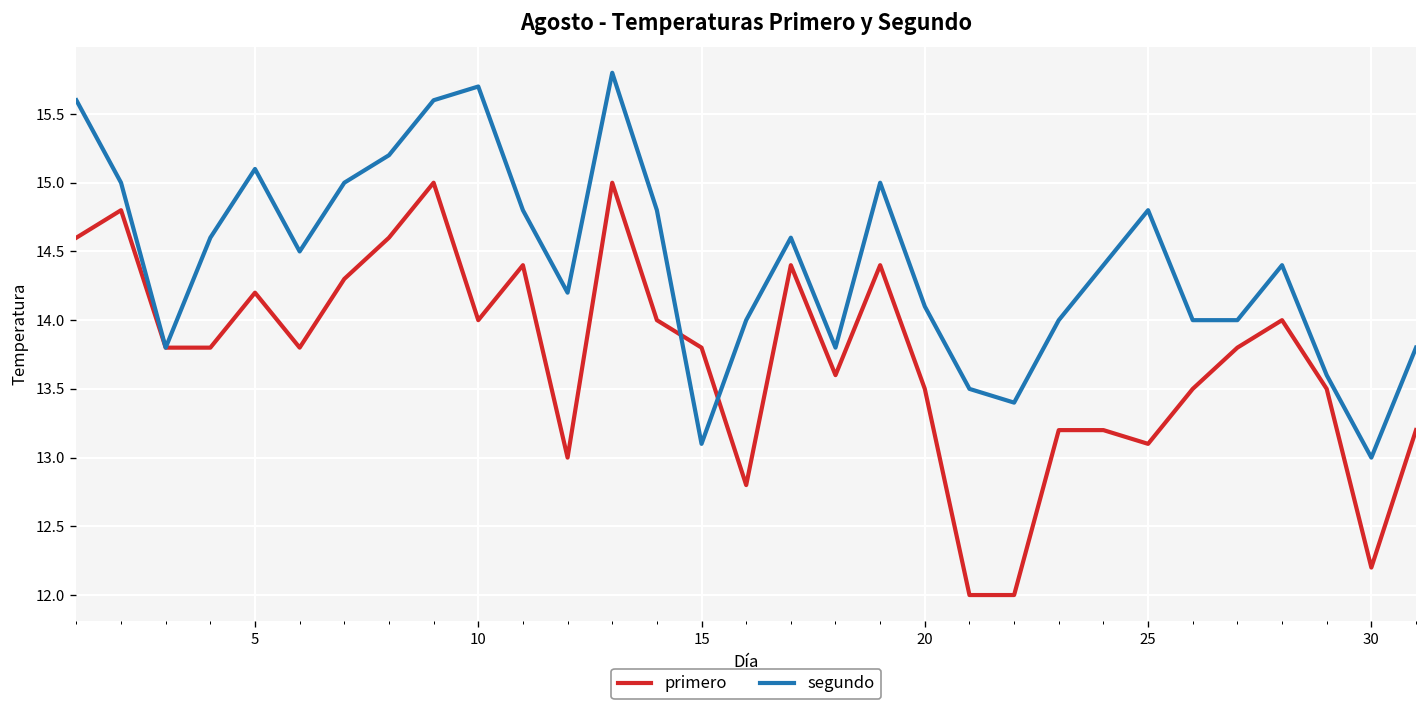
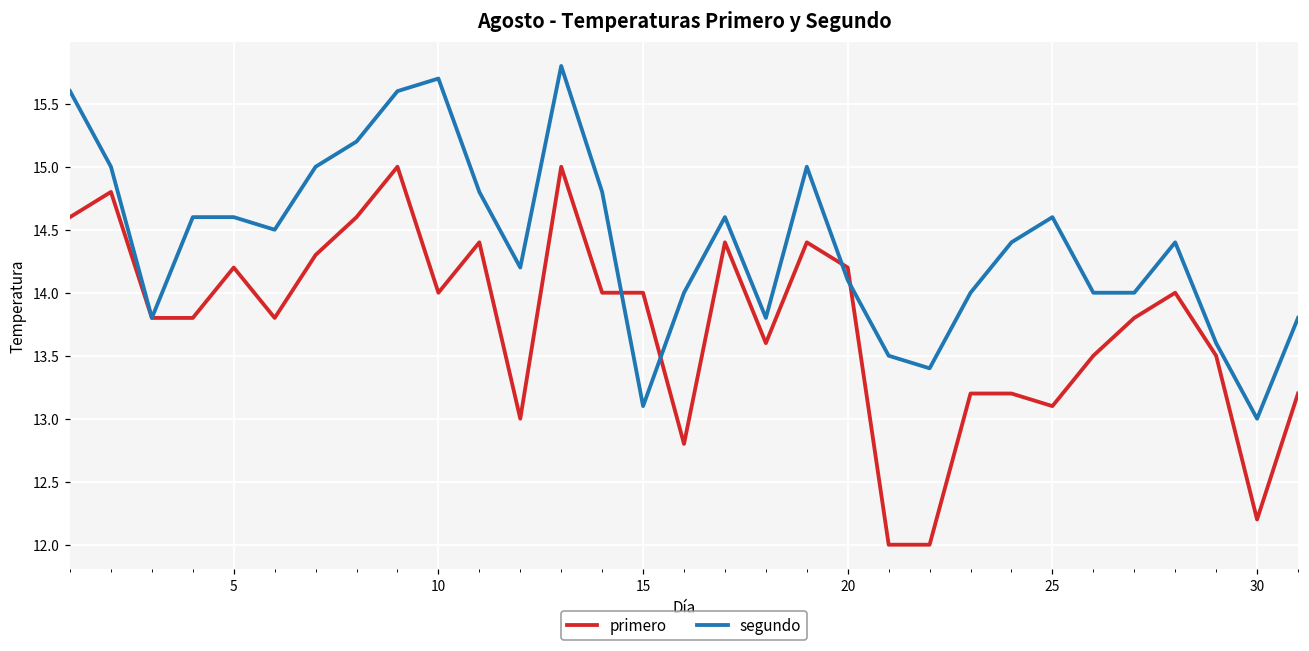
segundo, 5: 15.1 -> 14.6
primero, 15: 13.8 -> 14.0
primero, 20: 13.5 -> 14.2
segundo, 25: 14.8 -> 14.6
